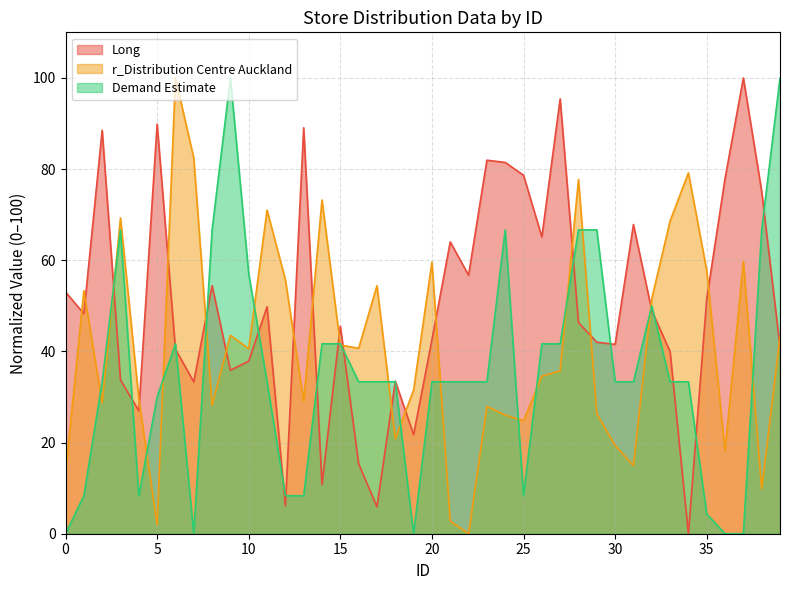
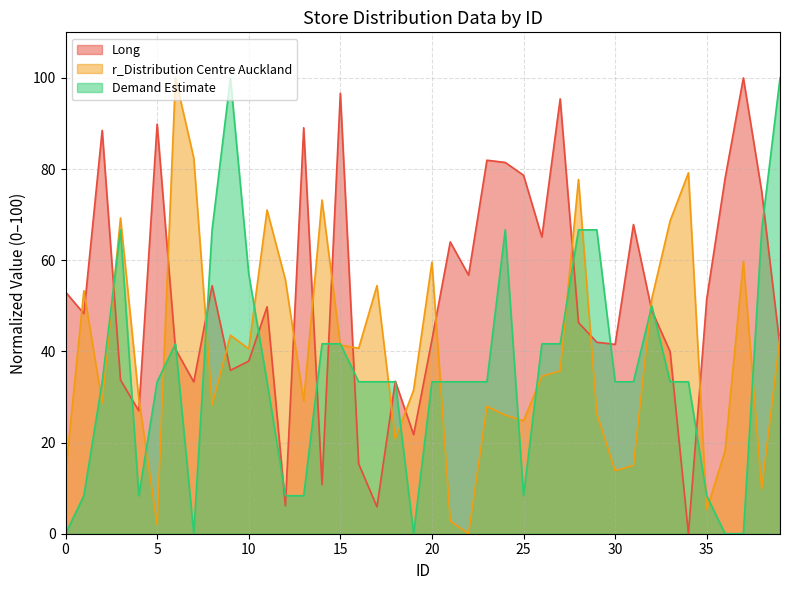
Demand Estimate, 5: 30 -> 33
Long, 15: 46 -> 97
r_Distribution Centre Auckland, 30: 19 -> 14
r_Distribution Centre Auckland, 35: 58 -> 5
Demand Estimate, 35: 4 -> 8
